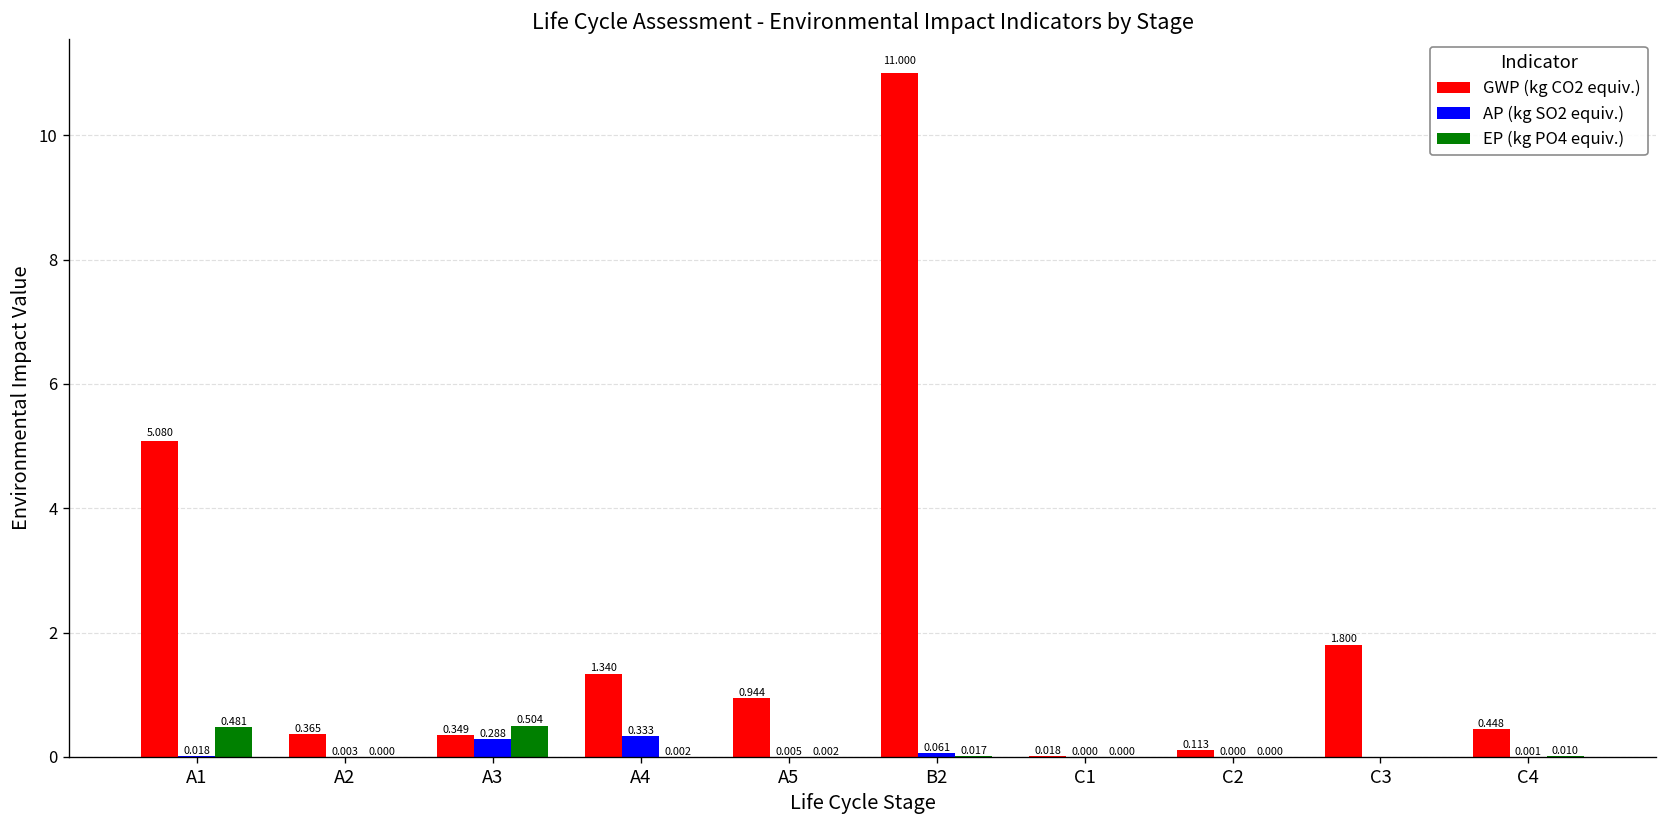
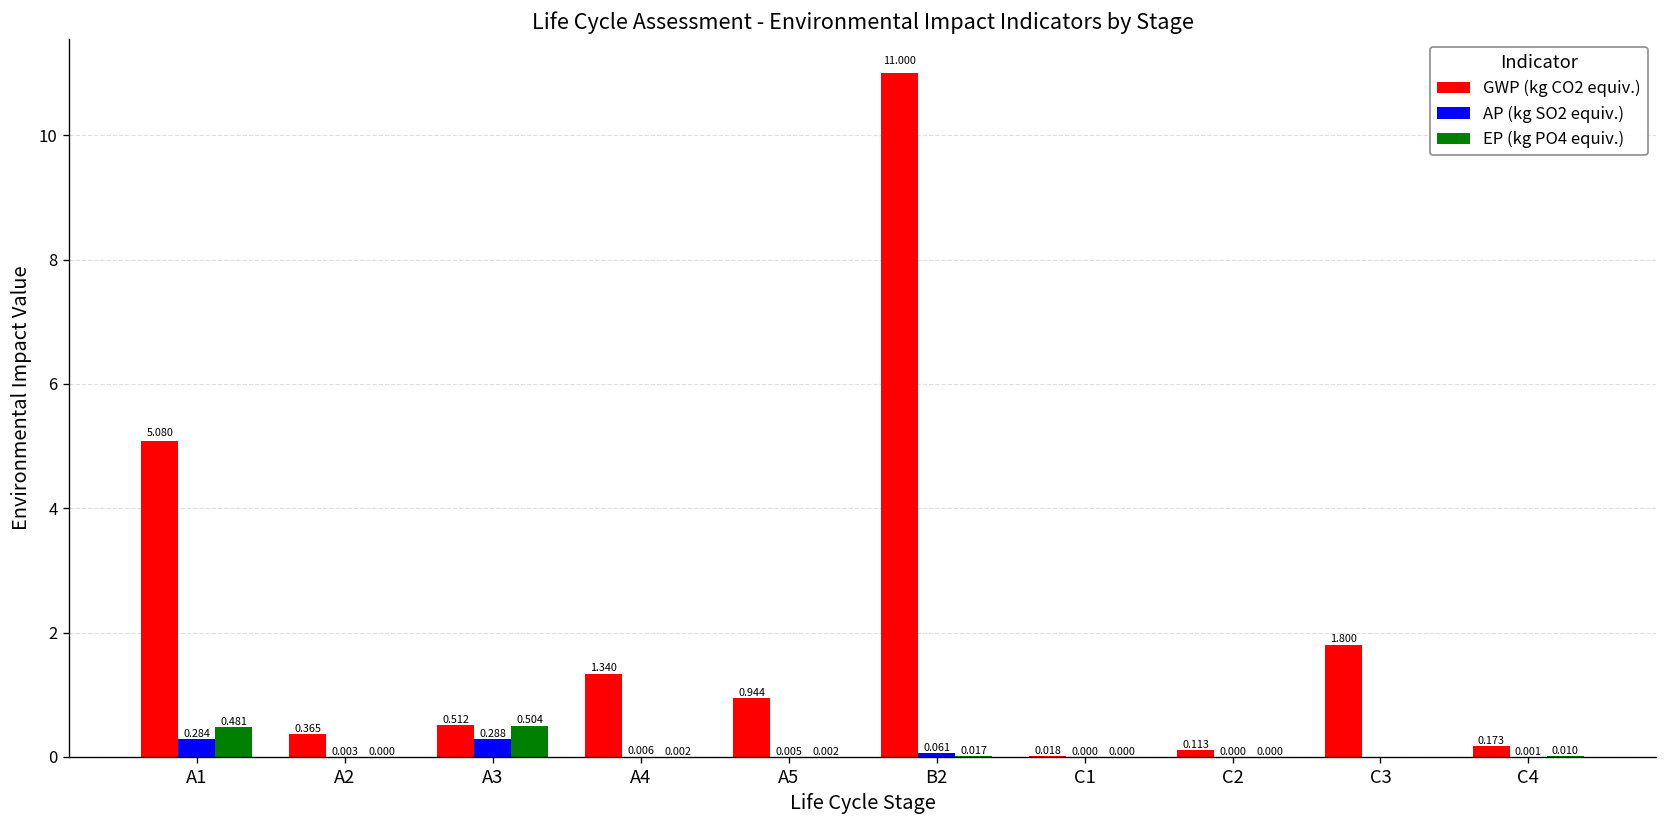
AP (kg SO2 equiv.), A1: 0.018 -> 0.284
GWP (kg CO2 equiv.), A3: 0.349 -> 0.512
AP (kg SO2 equiv.), A4: 0.333 -> 0.006
GWP (kg CO2 equiv.), C4: 0.448 -> 0.173
